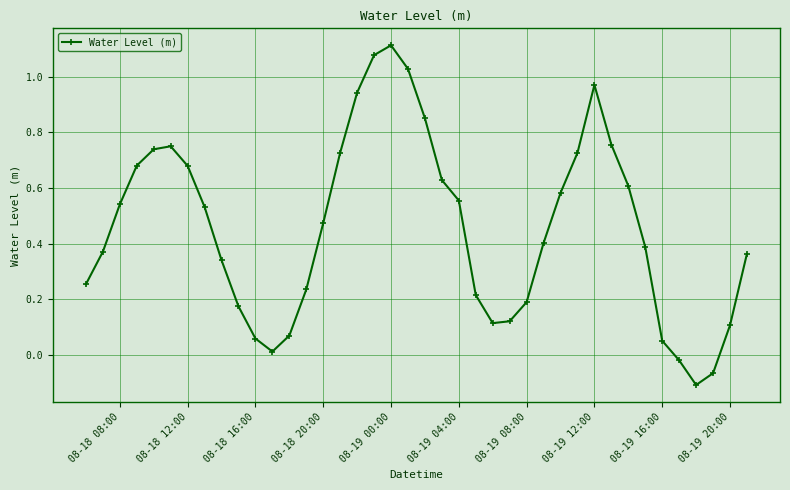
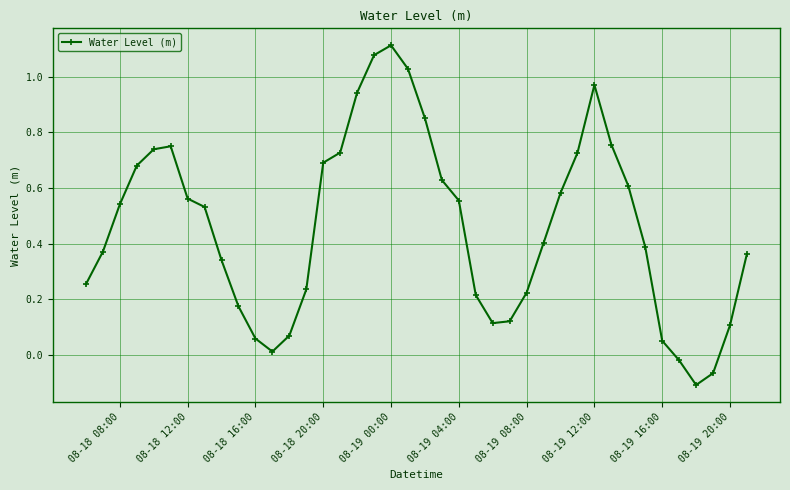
08-18 12:00: 0.68 -> 0.56
08-18 20:00: 0.47 -> 0.69
08-19 08:00: 0.19 -> 0.22
